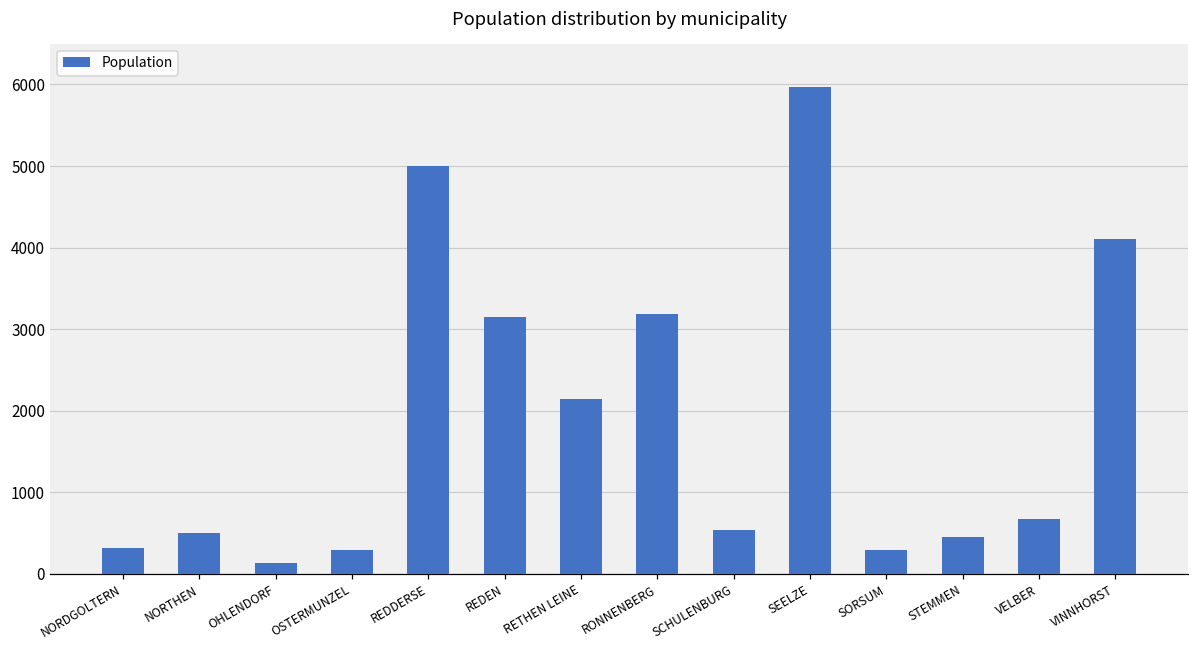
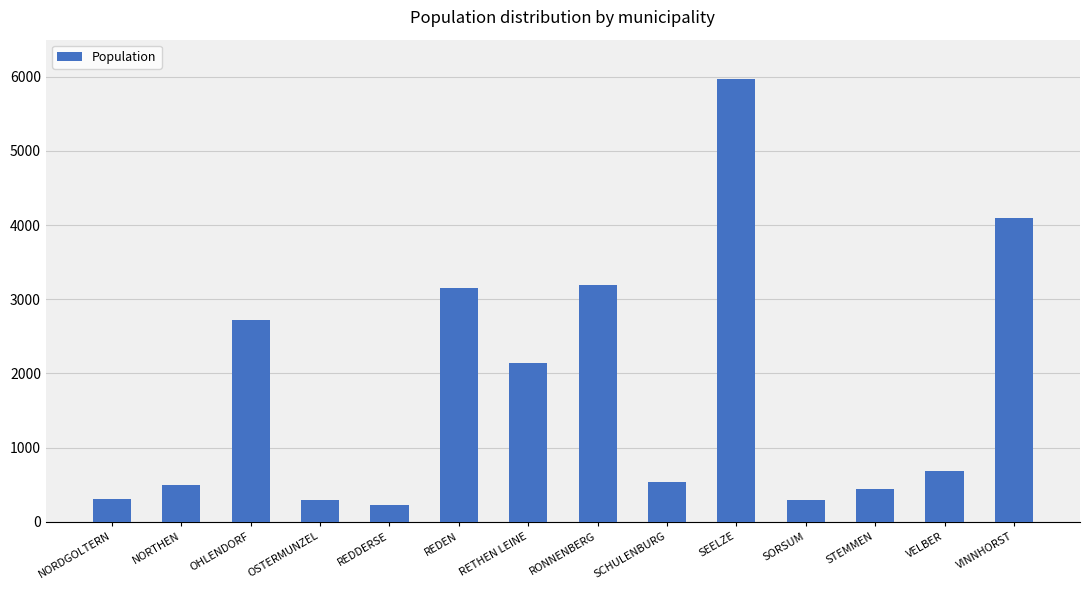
OHLENDORF: 100 -> 2700
REDDERSE: 5000 -> 200
